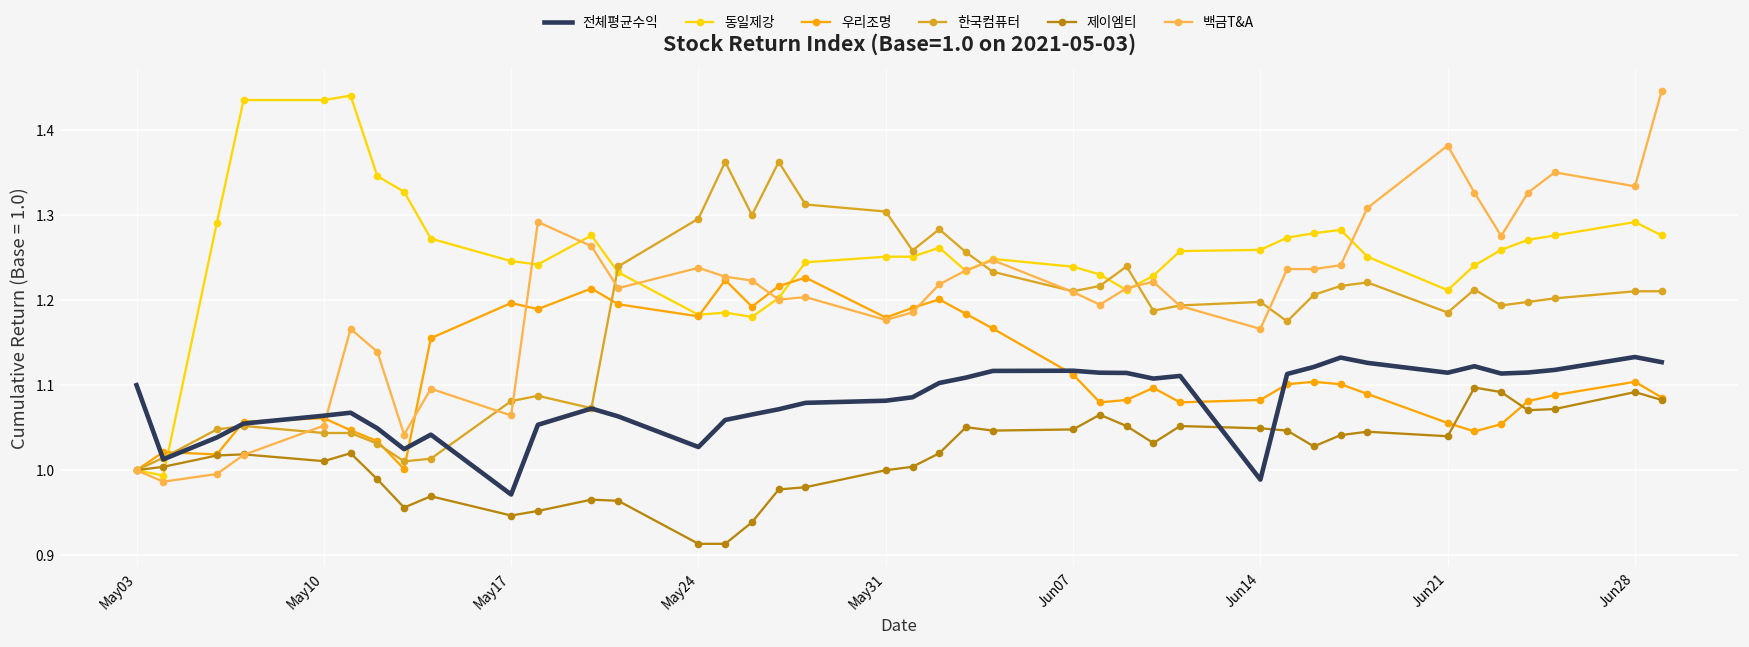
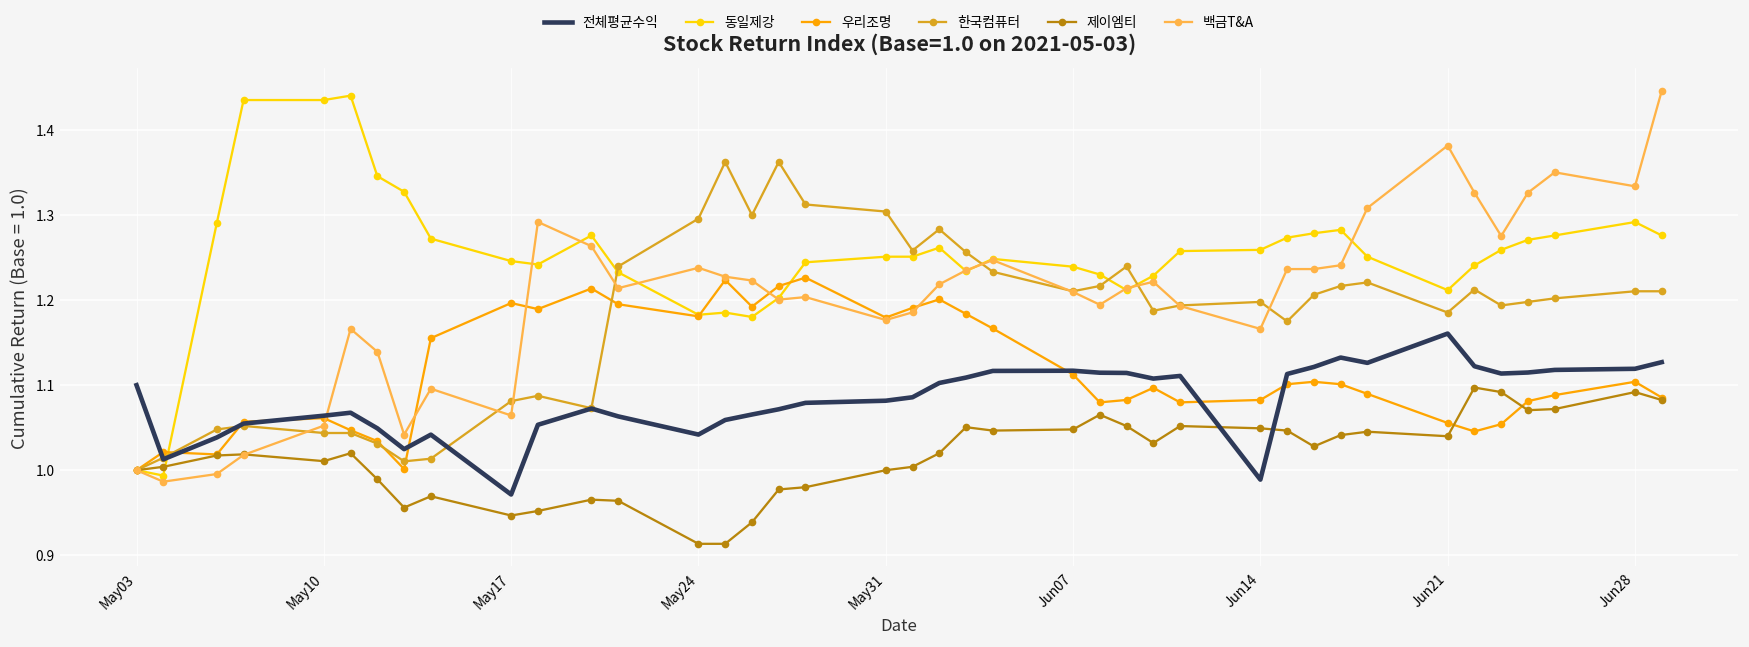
전체평균수익, May24: 1.03 -> 1.04
전체평균수익, Jun21: 1.11 -> 1.16
전체평균수익, Jun28: 1.13 -> 1.12
